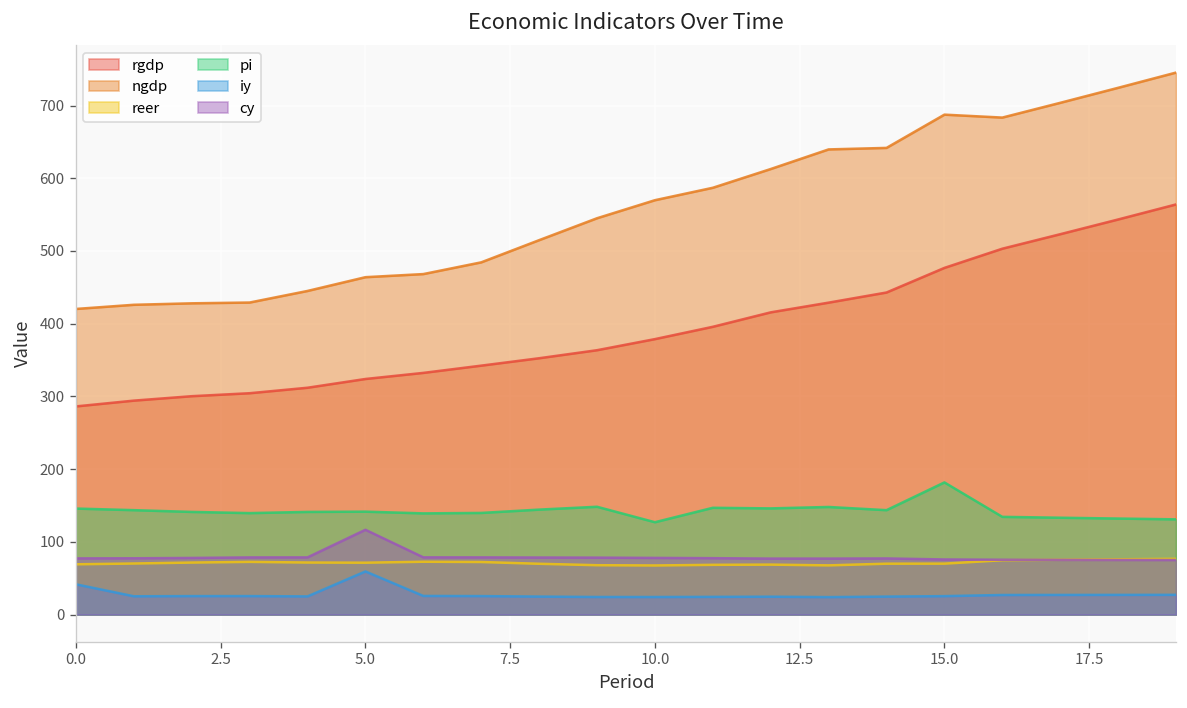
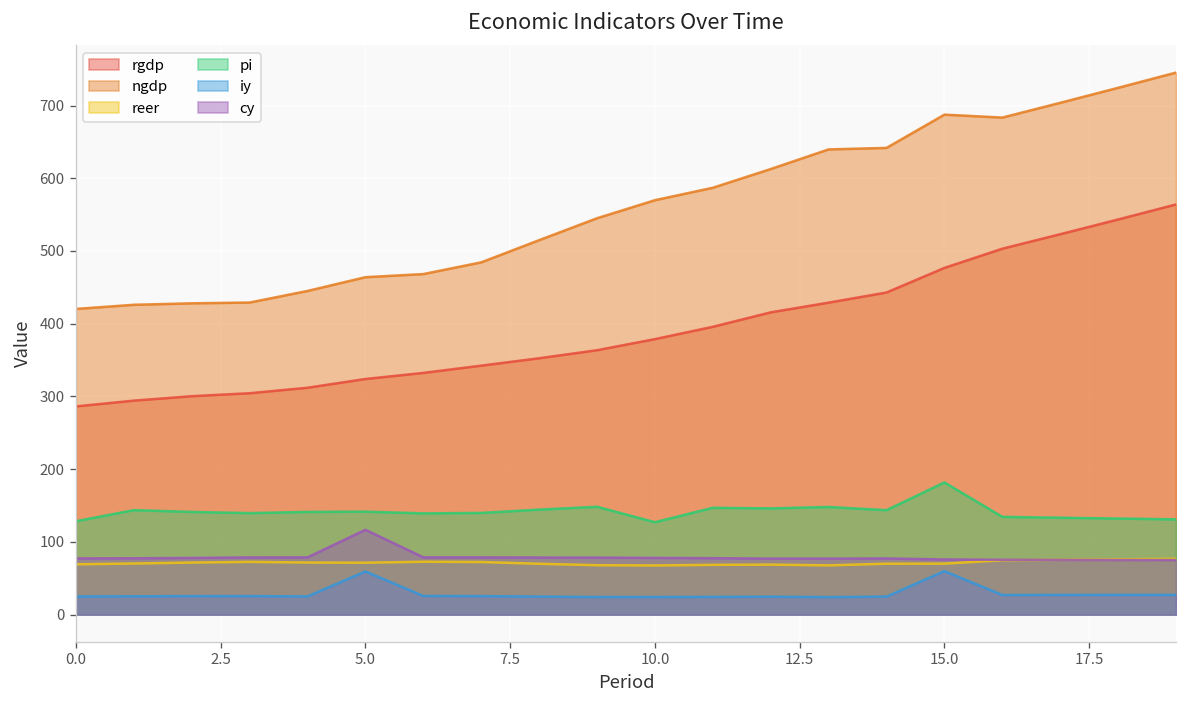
pi, 0.0: 150 -> 130
iy, 0.0: 40 -> 20
iy, 15.0: 30 -> 60
